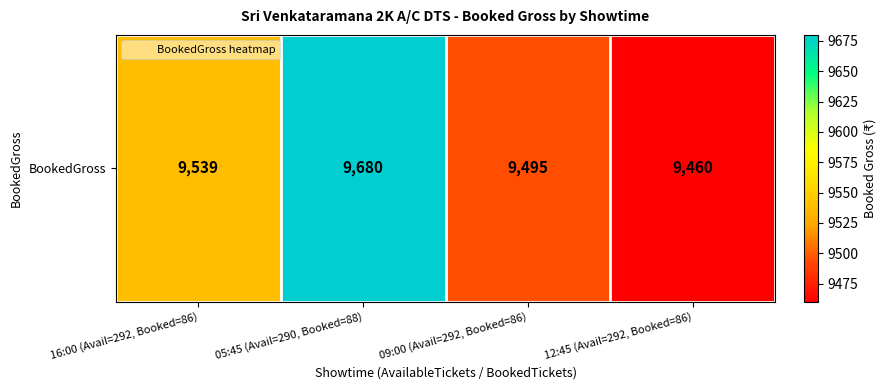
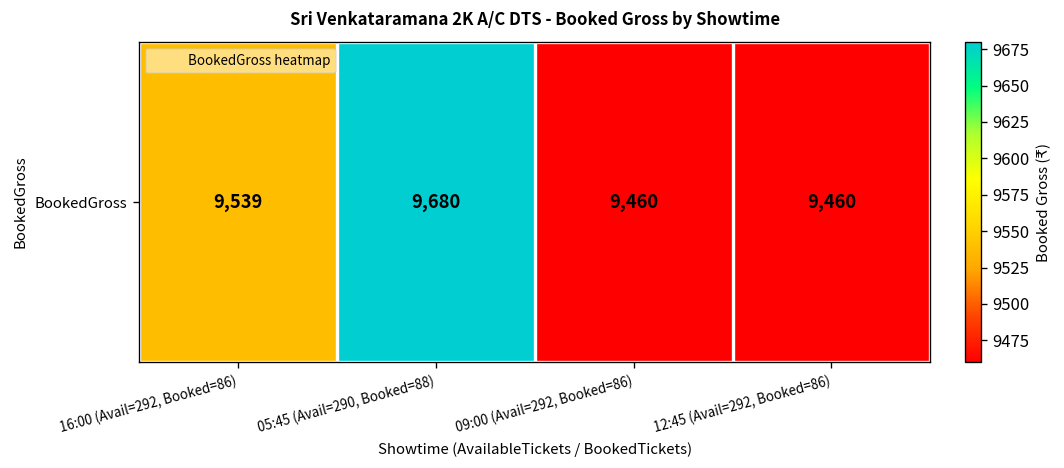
BookedGross, 09:00 (Avail=292, Booked=86): 9,495 -> 9,460
